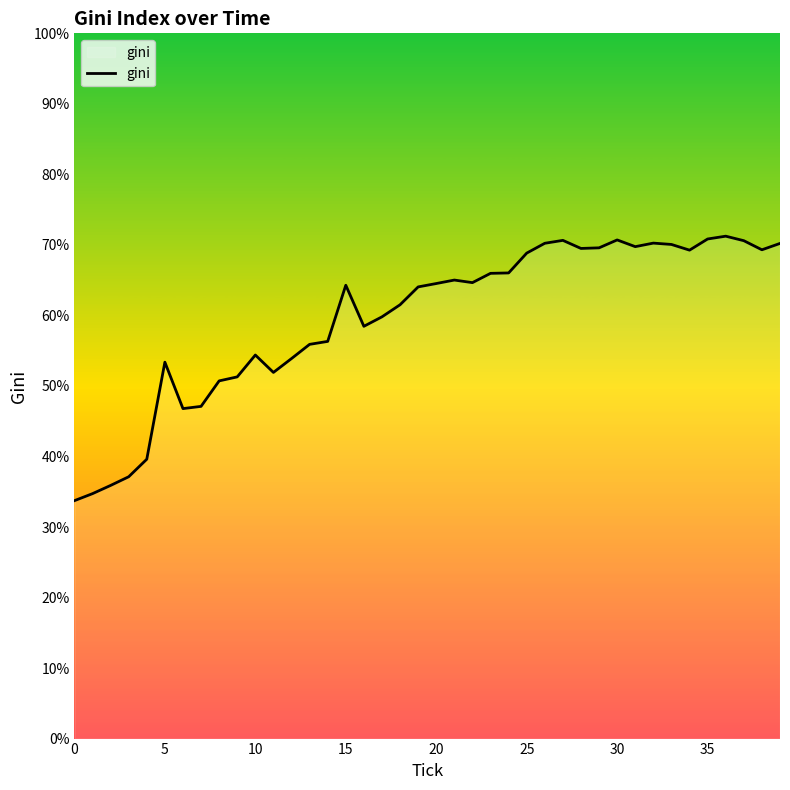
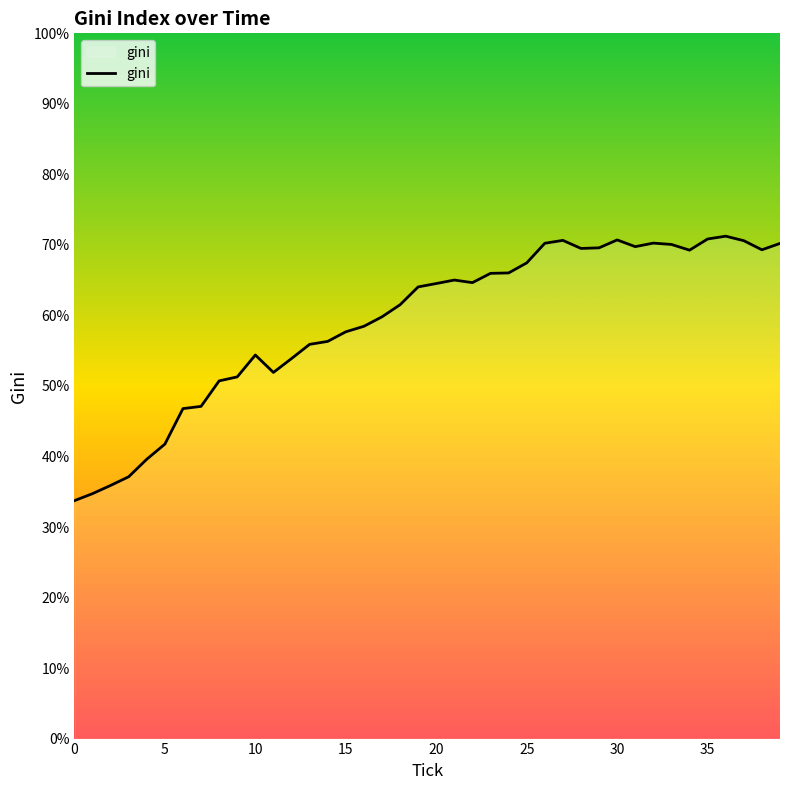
5: 53% -> 42%
15: 64% -> 58%
25: 69% -> 67%
